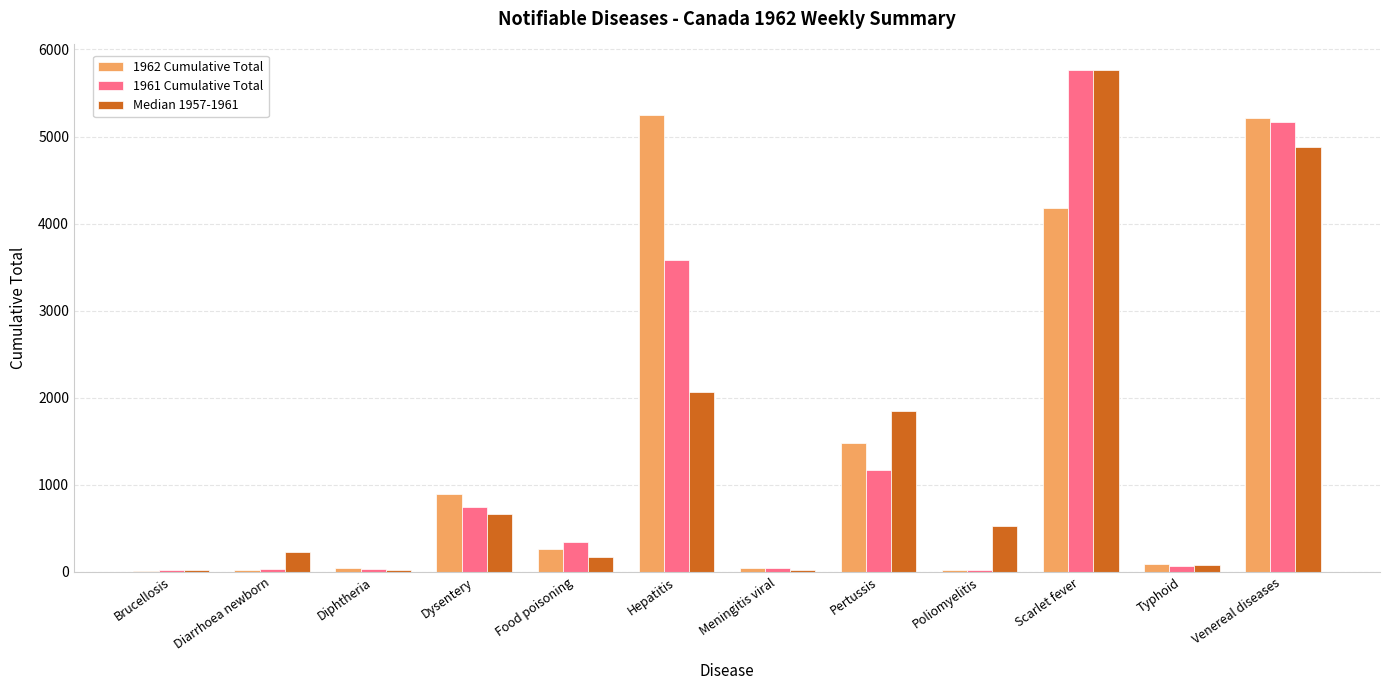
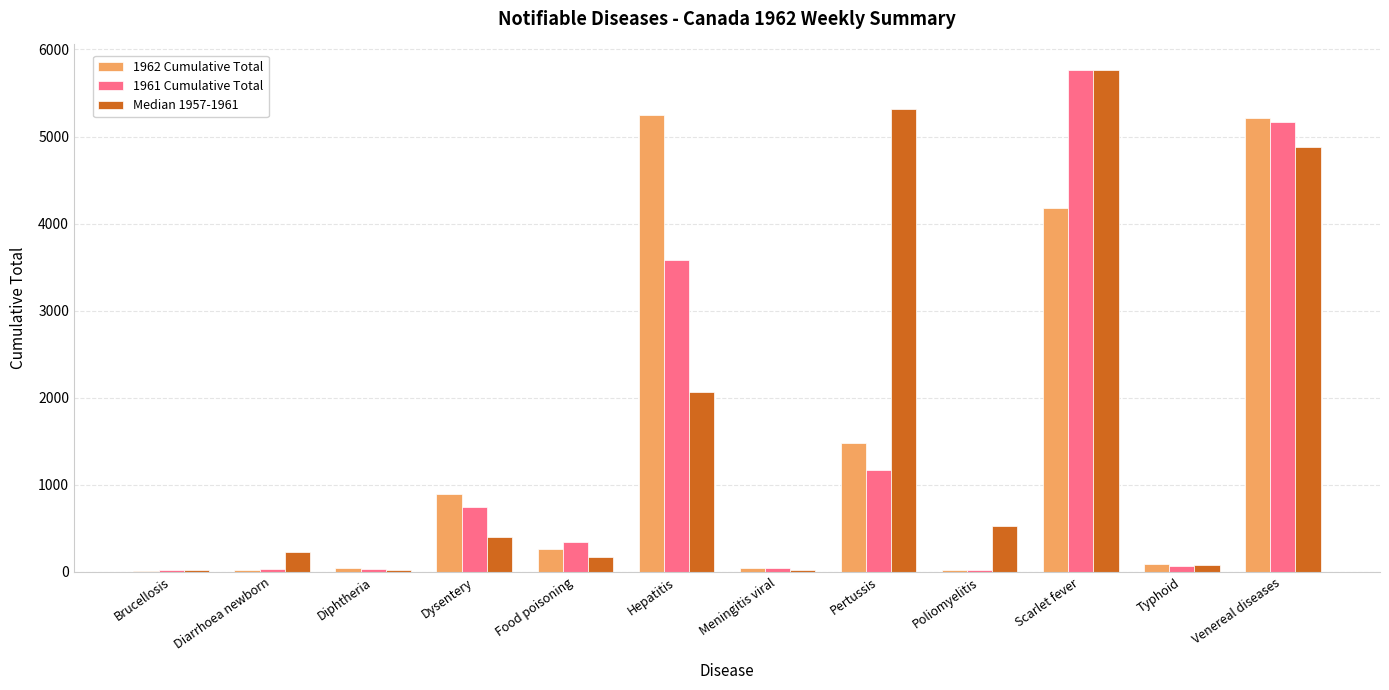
Median 1957-1961, Dysentery: 700 -> 400
Median 1957-1961, Pertussis: 1800 -> 5300
